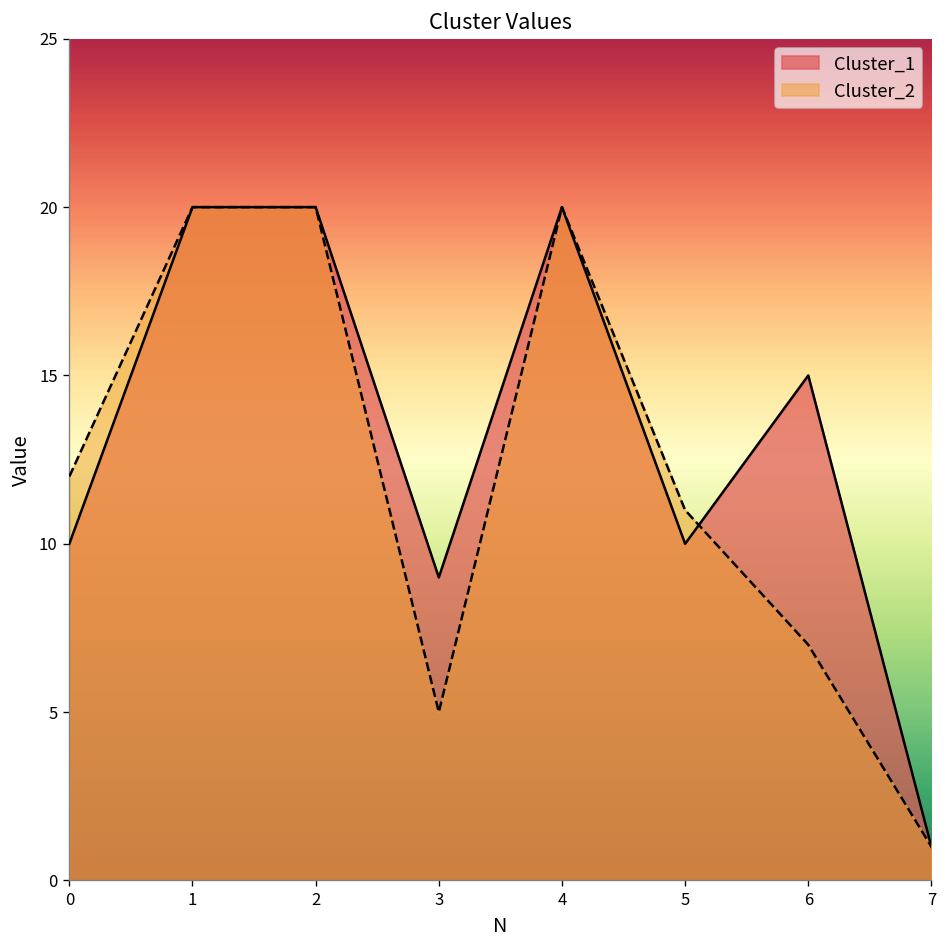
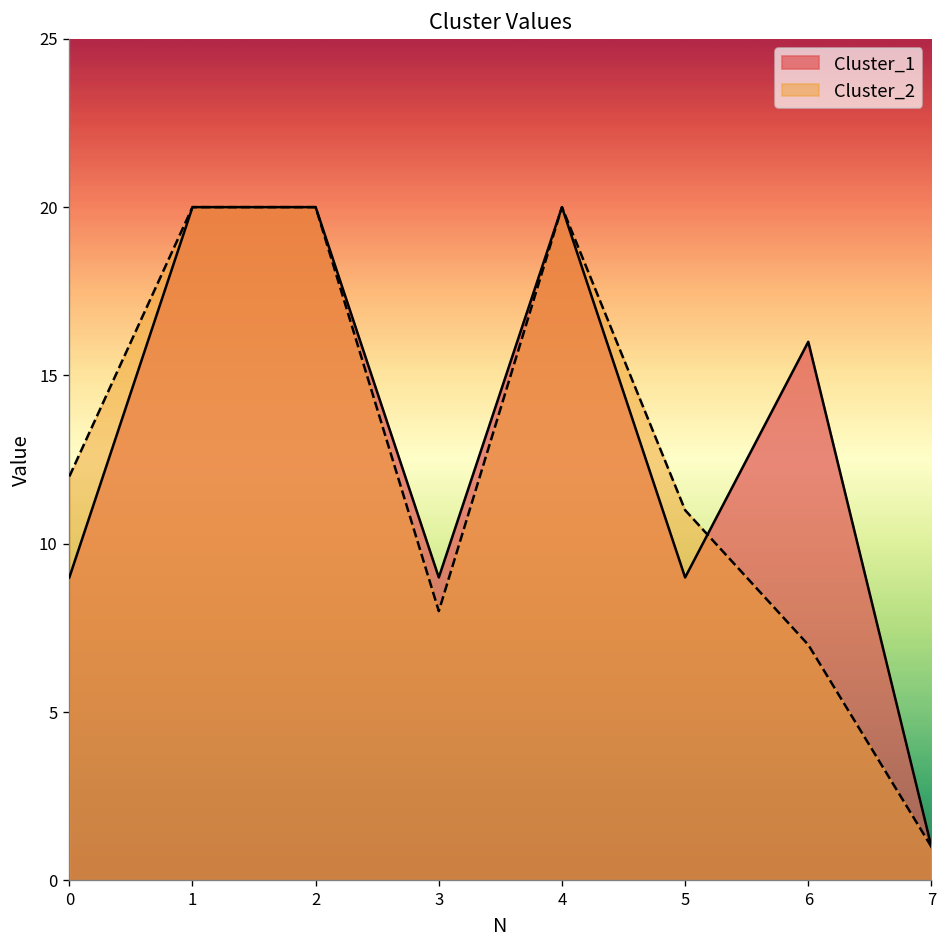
Cluster_1, 0: 10 -> 9
Cluster_2, 3: 5 -> 8
Cluster_1, 5: 10 -> 9
Cluster_1, 6: 15 -> 16
